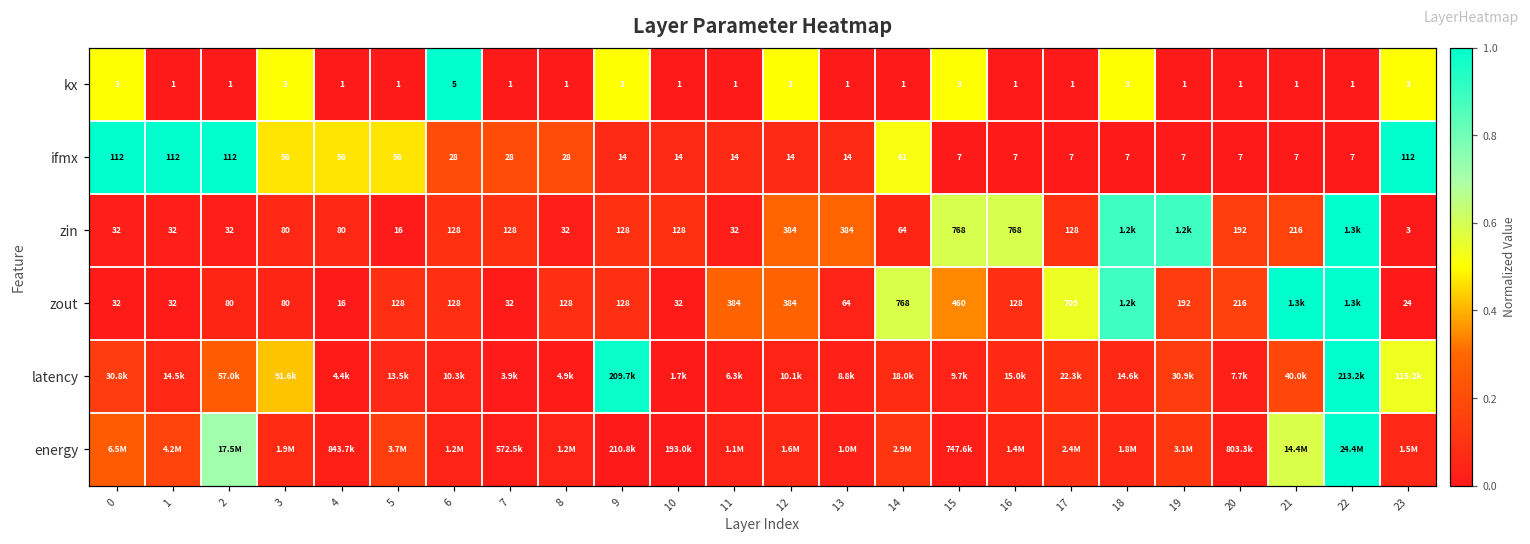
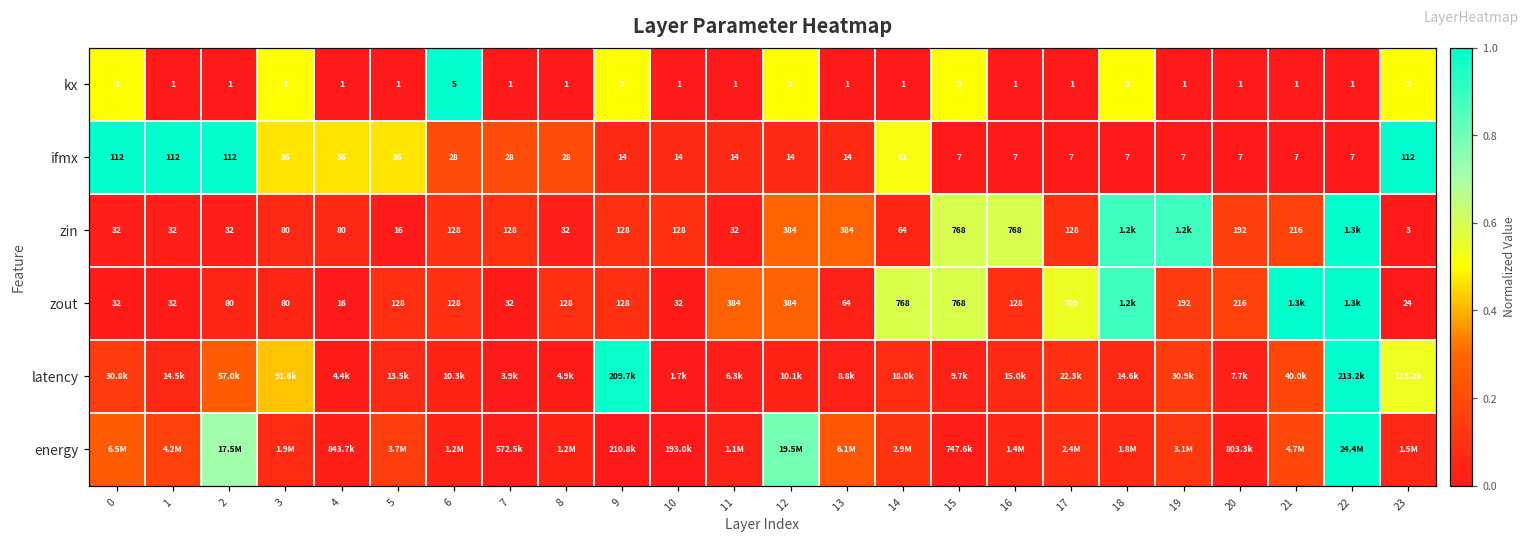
zout, 15: 460 -> 768
energy, 12: 1.6M -> 19.5M
energy, 13: 1.0M -> 6.1M
energy, 21: 14.4M -> 4.7M
